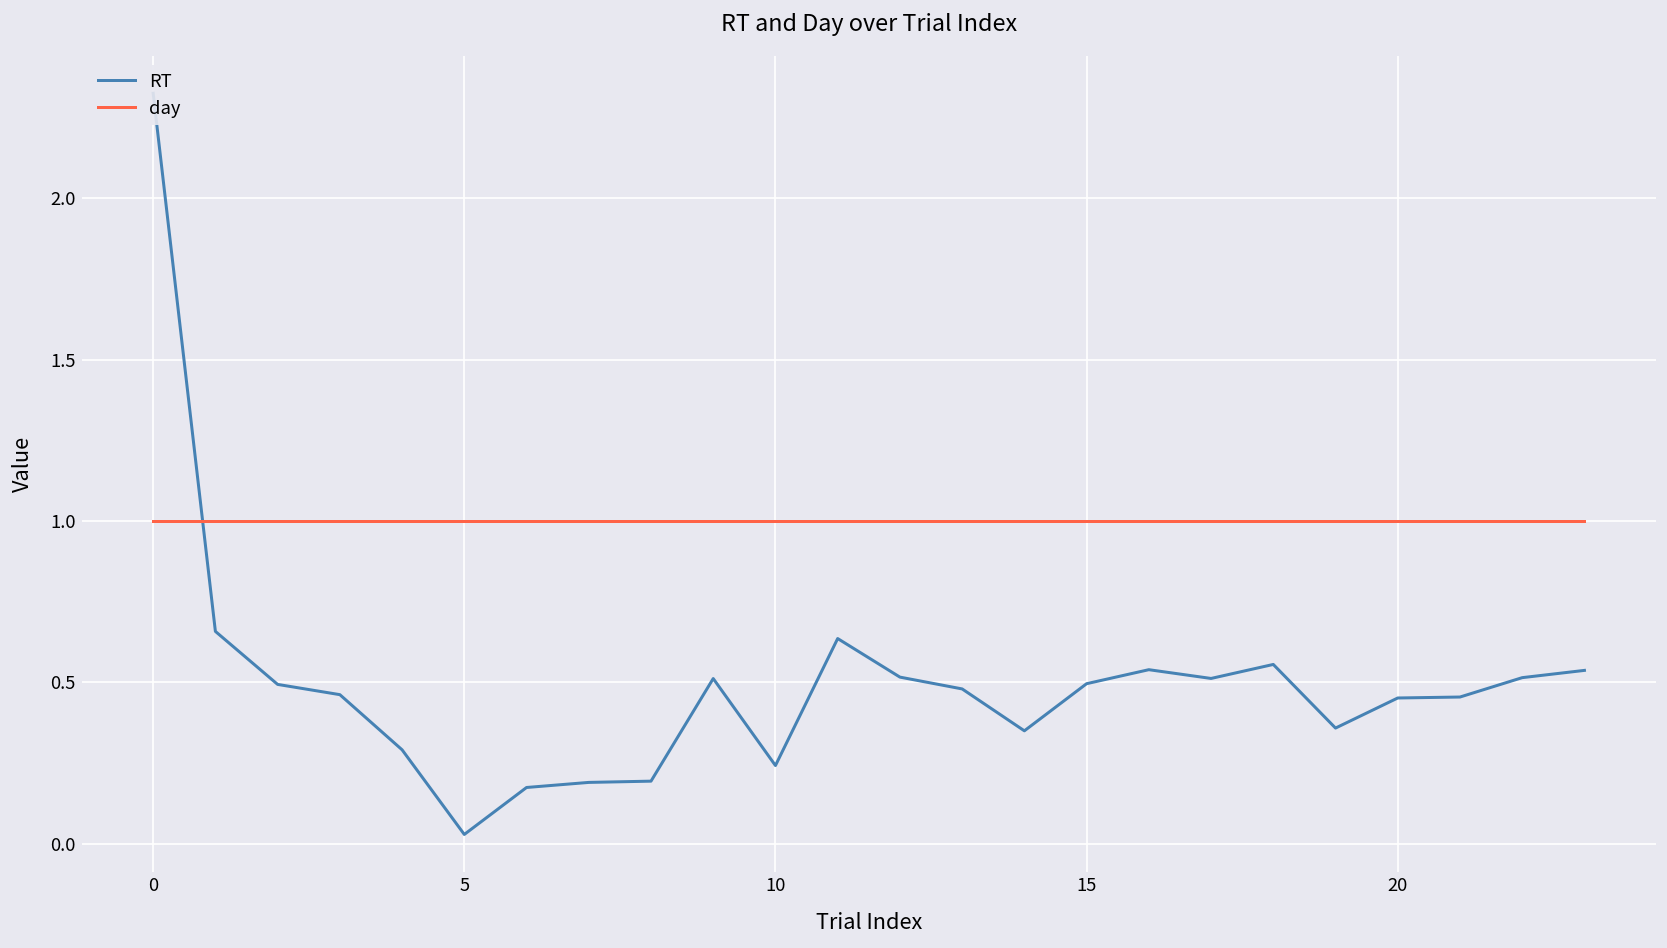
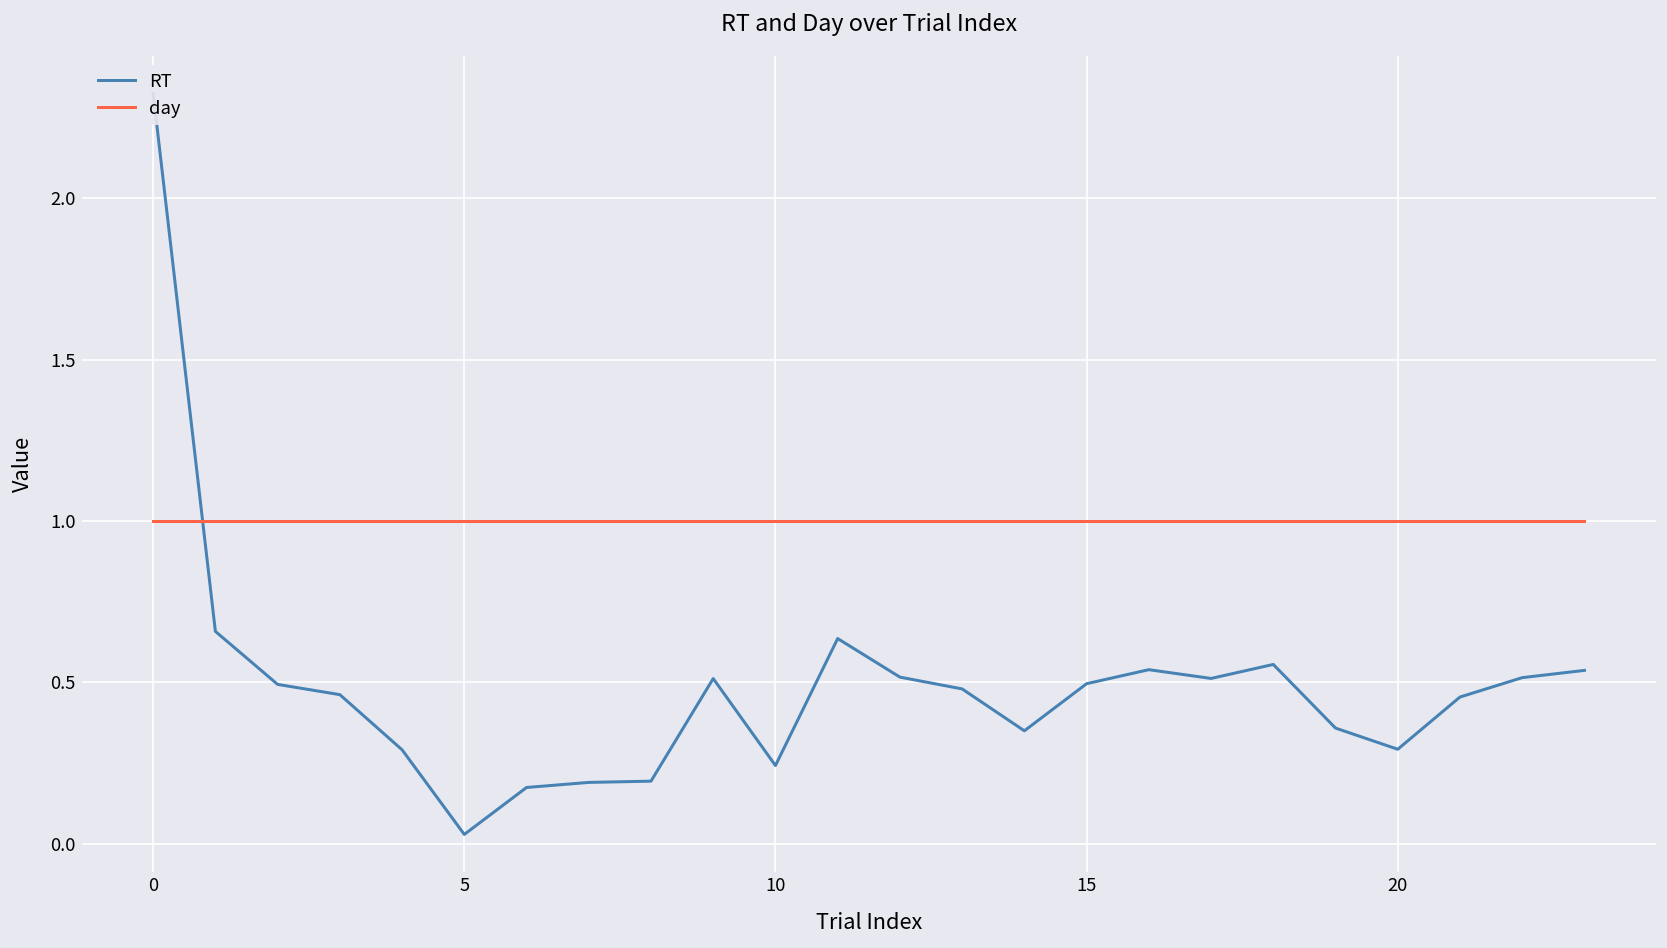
RT, 20: 0.45 -> 0.29
